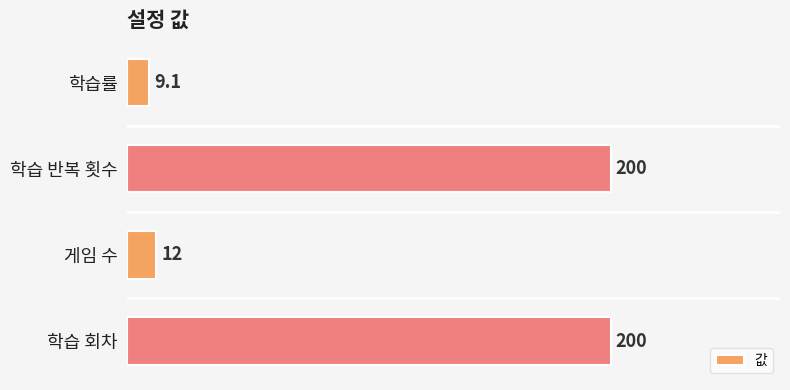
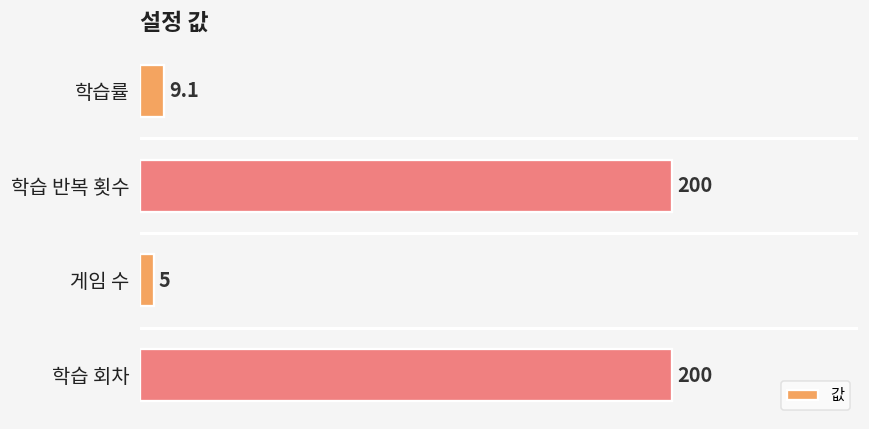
게임 수: 12 -> 5
